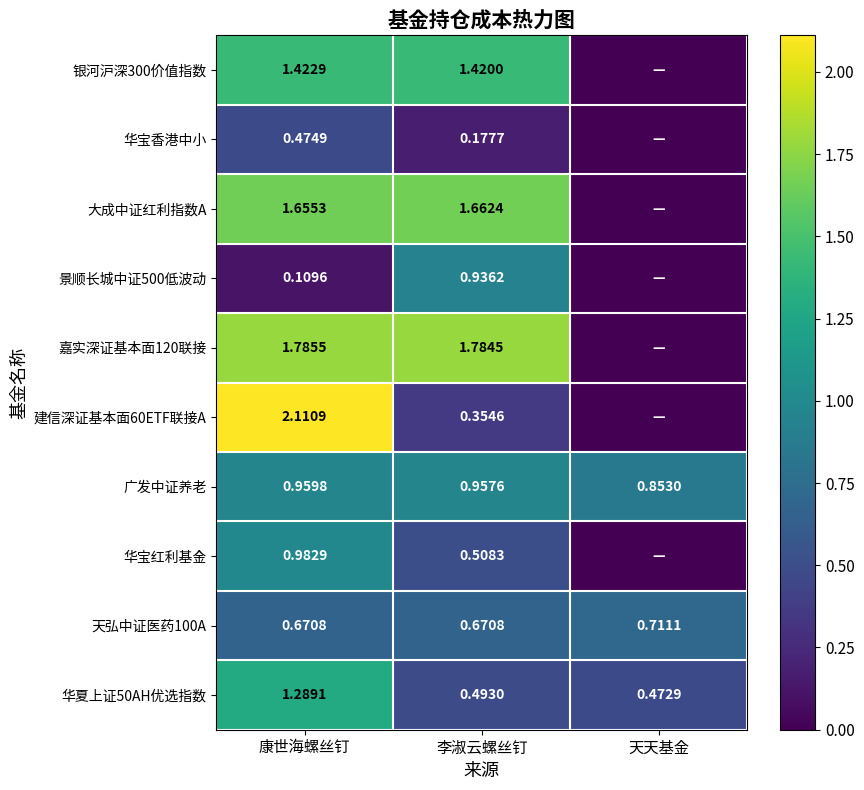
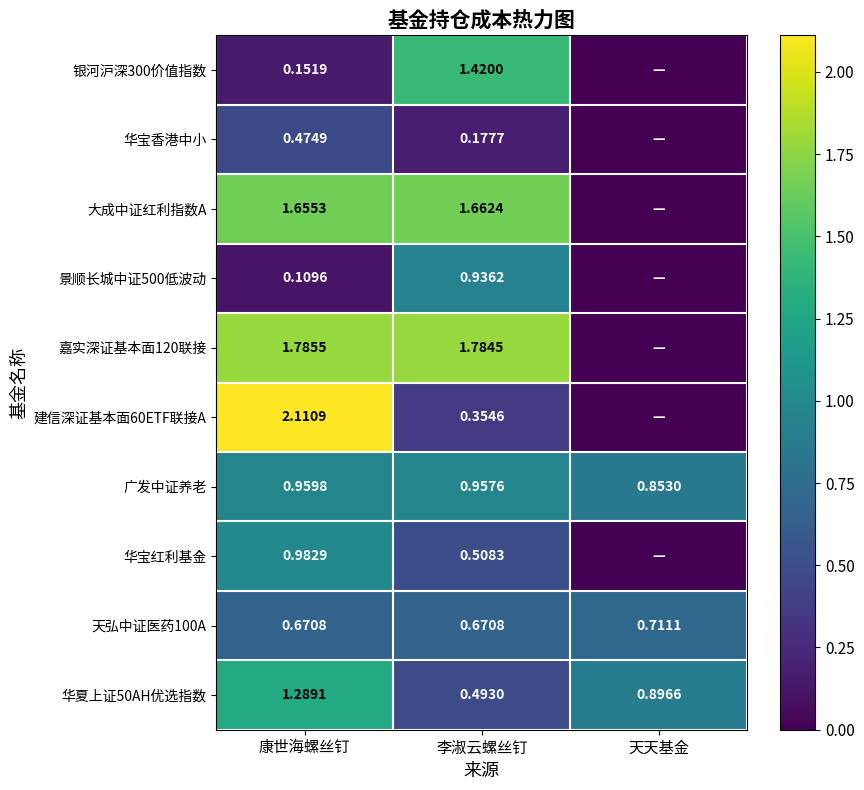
银河沪深300价值指数, 康世海螺丝钉: 1.4229 -> 0.1519
华夏上证50AH优选指数, 天天基金: 0.4729 -> 0.8966
